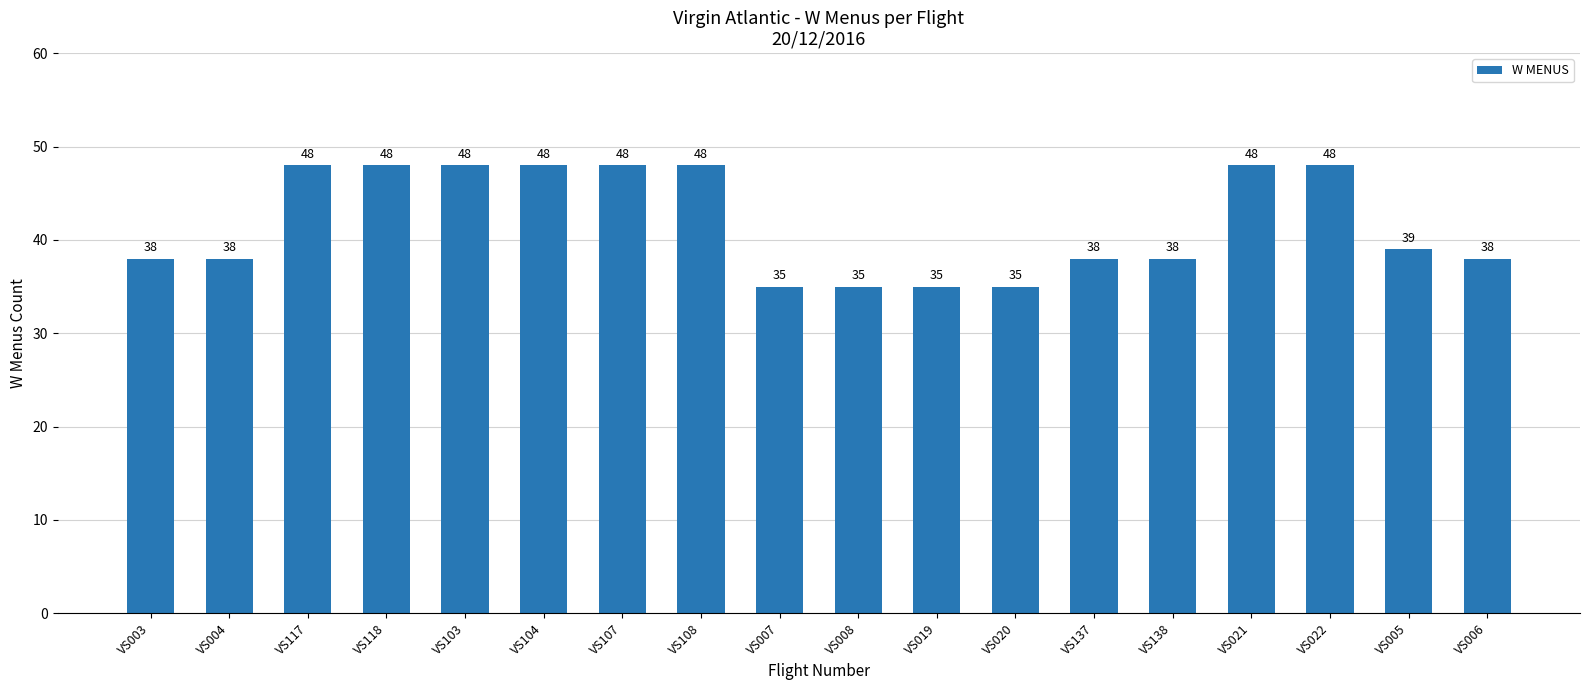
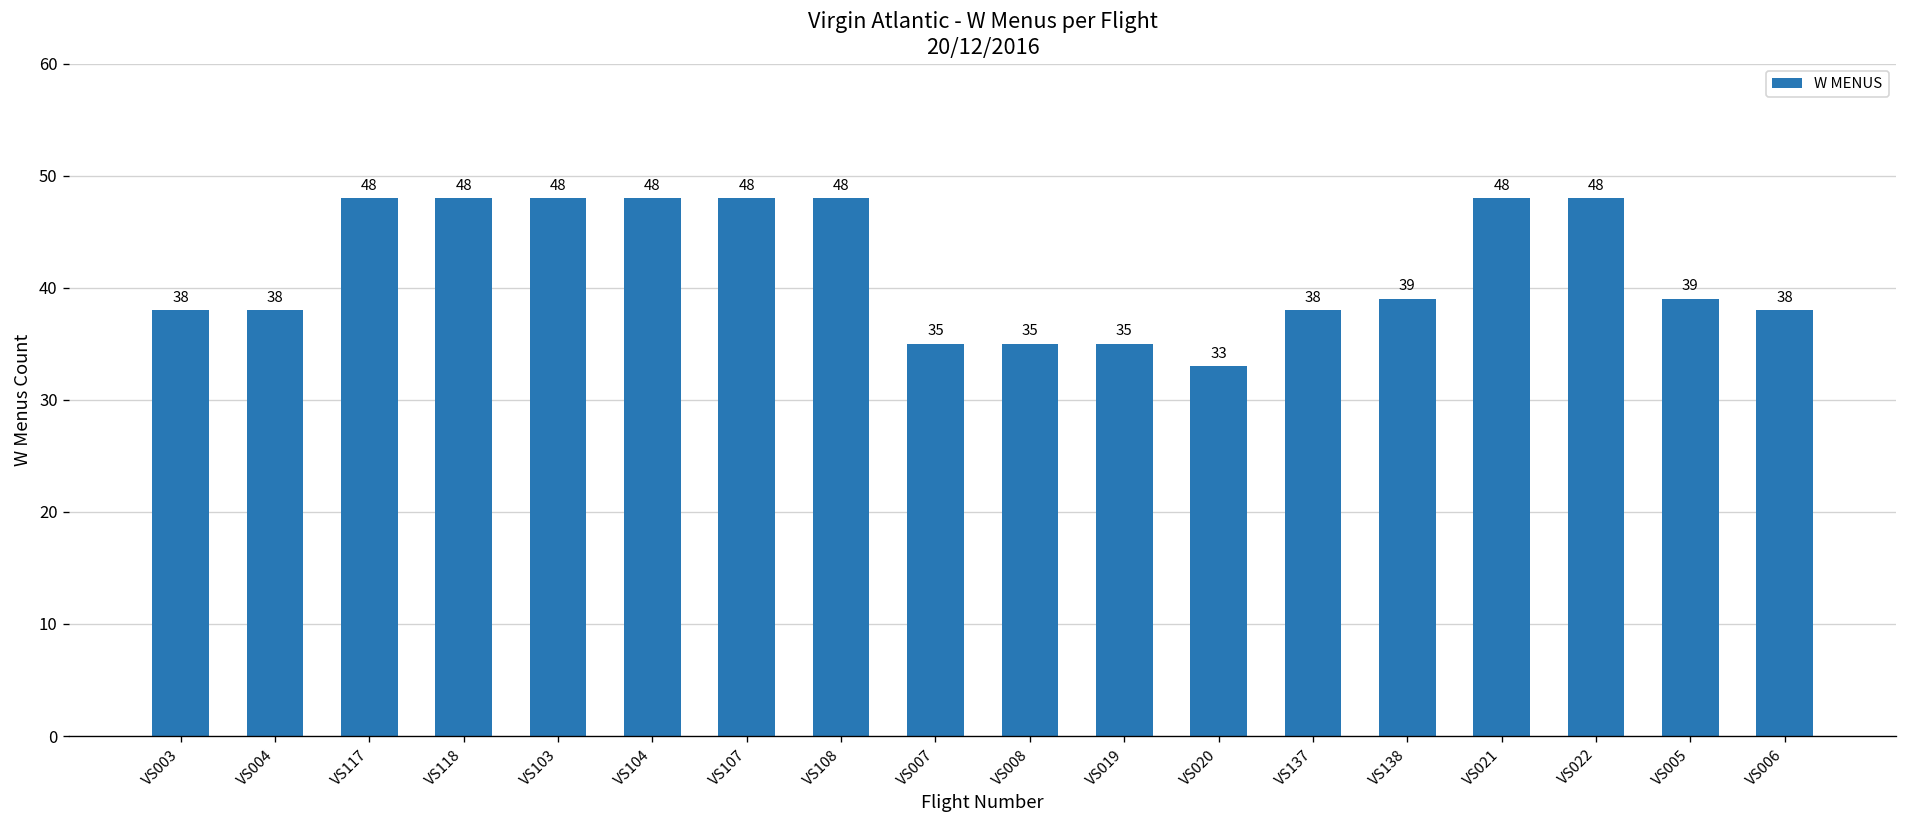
VS020: 35 -> 33
VS138: 38 -> 39
